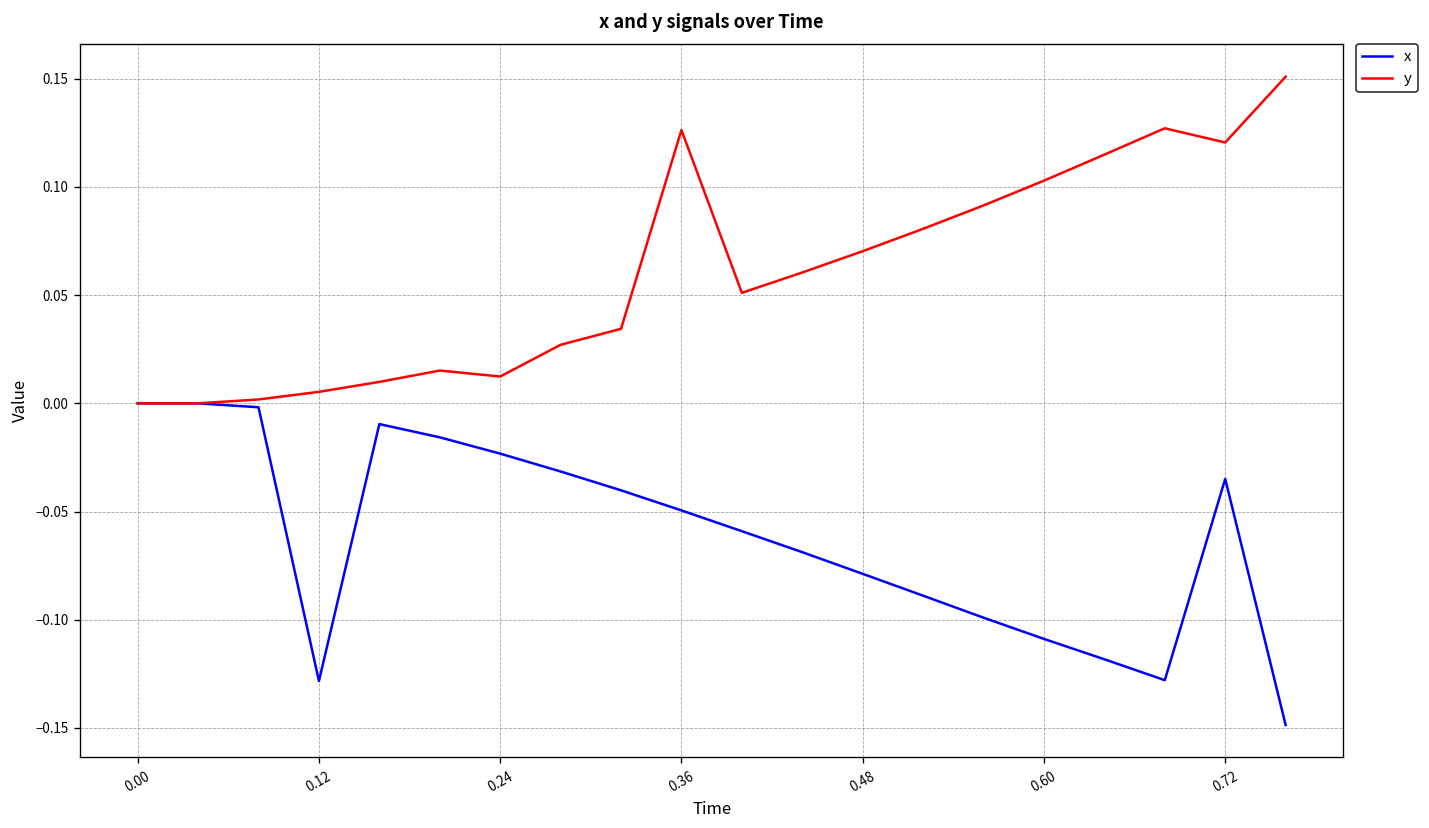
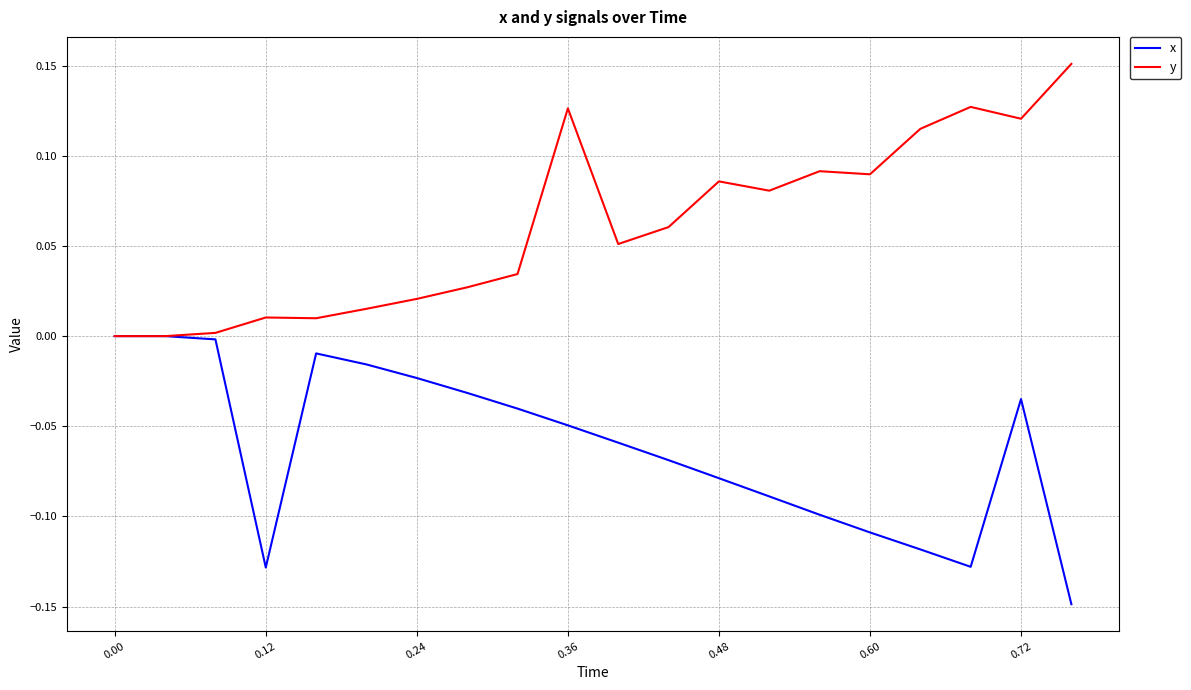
y, 0.12: 0.005 -> 0.010
y, 0.24: 0.012 -> 0.021
y, 0.48: 0.070 -> 0.086
y, 0.60: 0.103 -> 0.090
